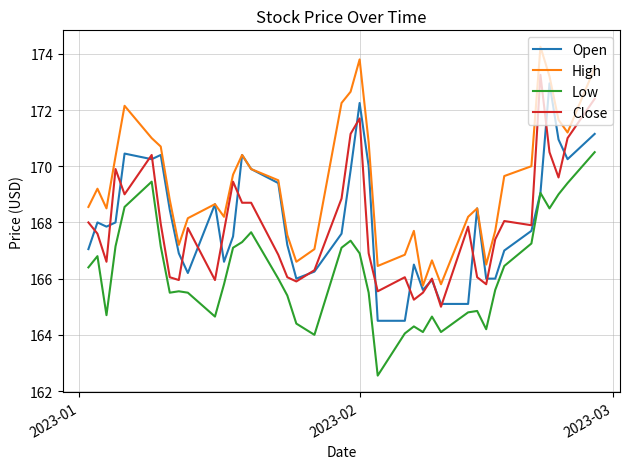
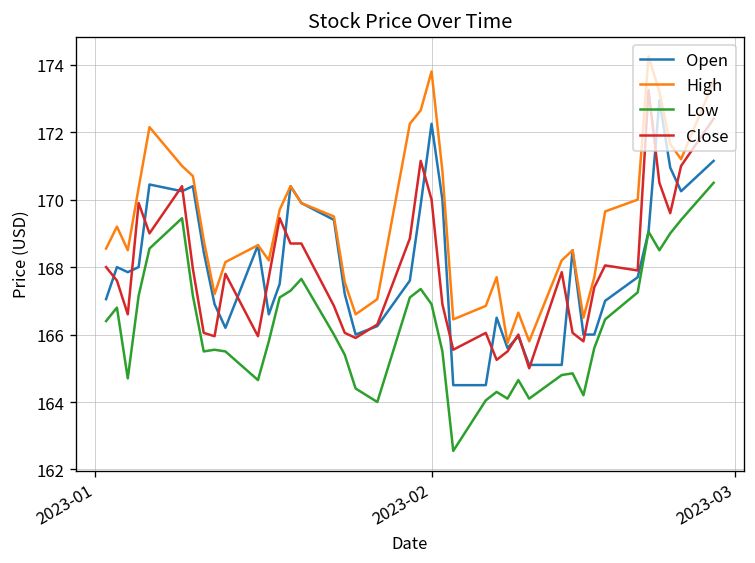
Close, 2023-02: 171.7 -> 170.0
